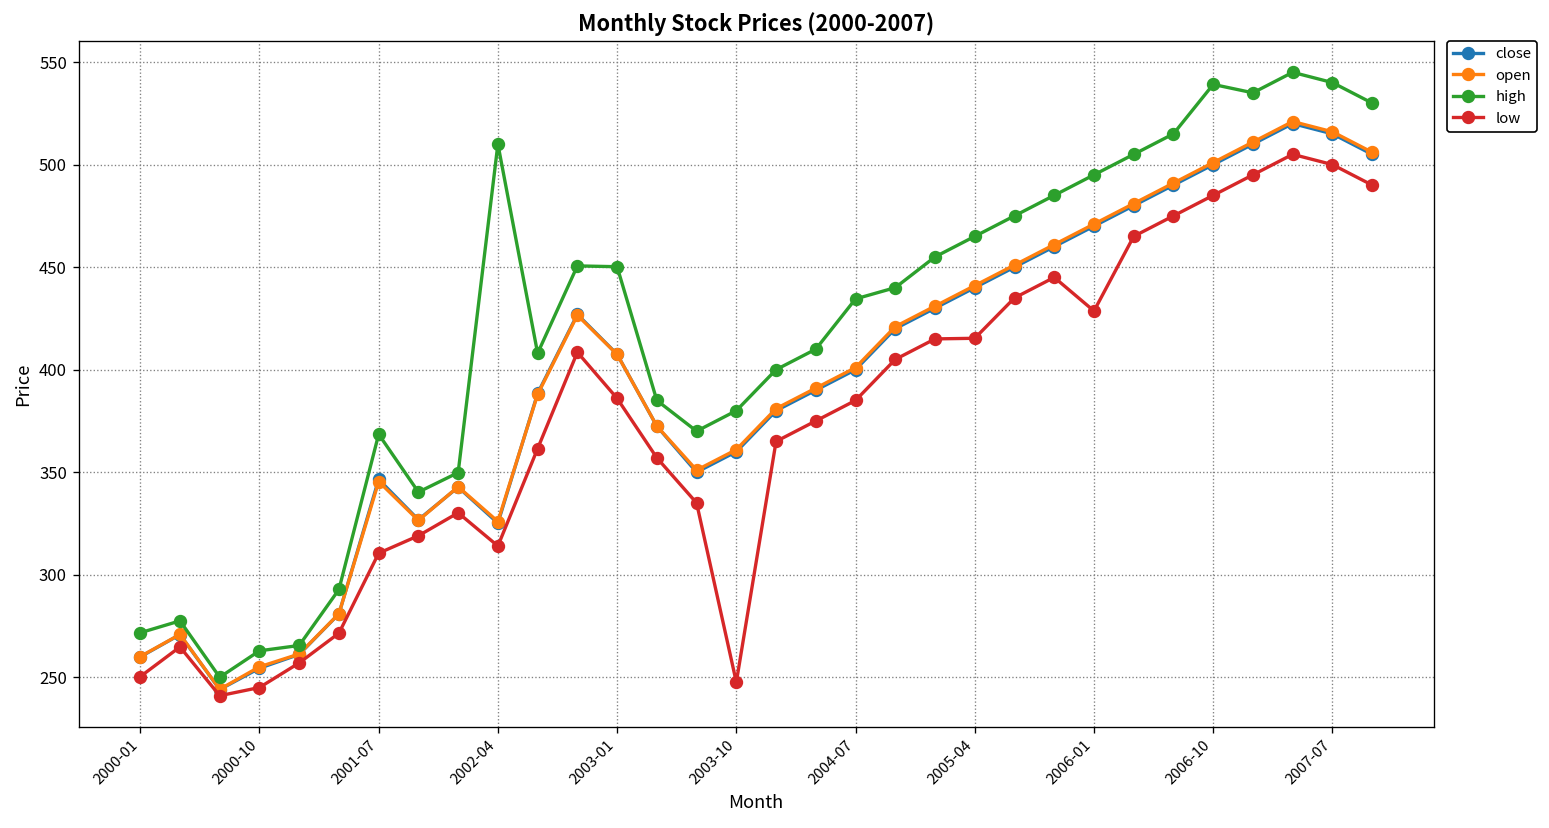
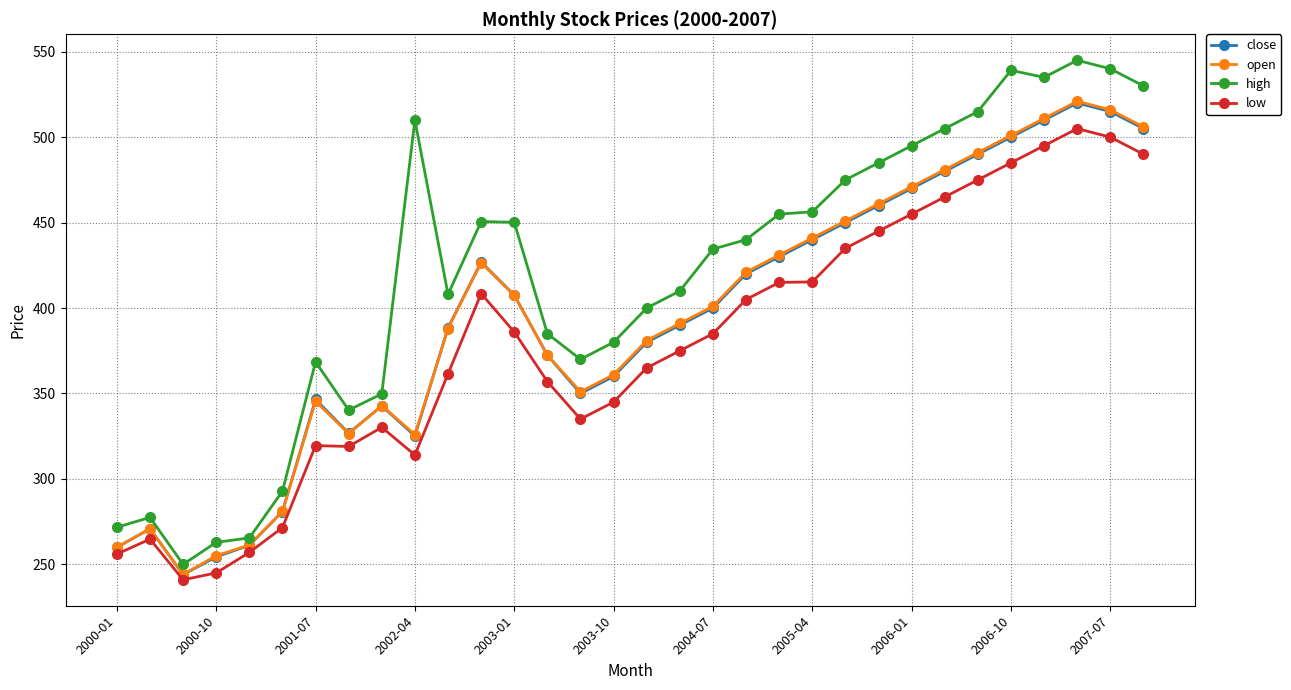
low, 2000-01: 250 -> 256
low, 2001-07: 311 -> 320
low, 2003-10: 248 -> 345
high, 2005-04: 465 -> 456
low, 2006-01: 429 -> 455
